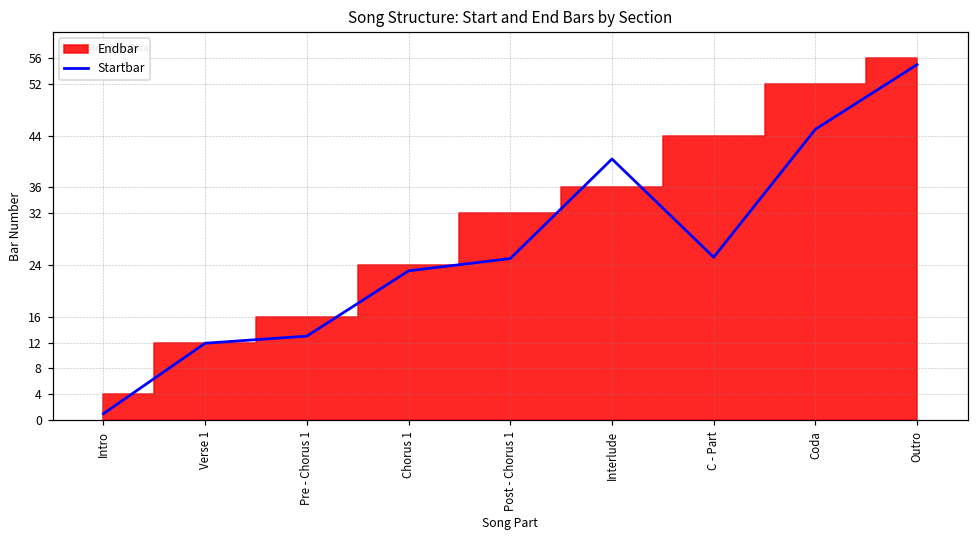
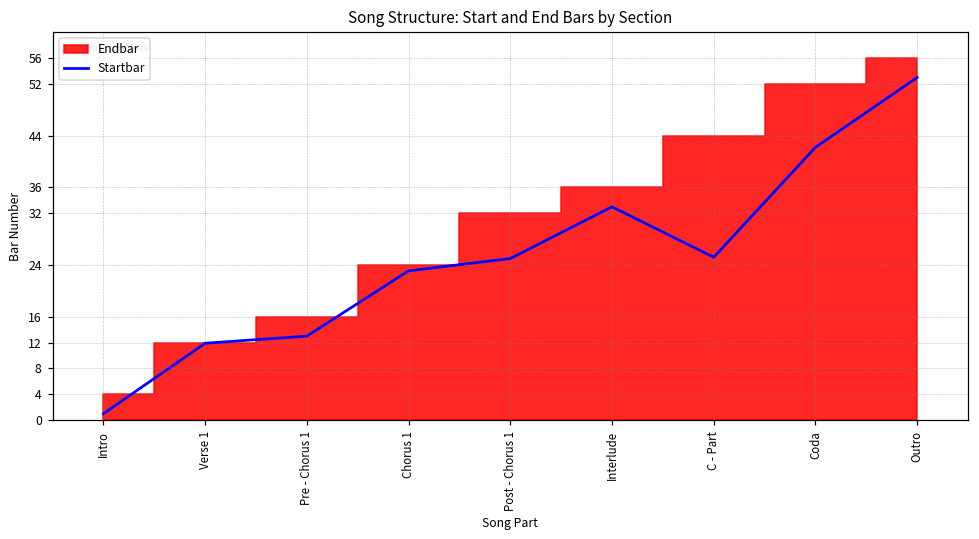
Startbar, Interlude: 40 -> 33
Startbar, Coda: 45 -> 42
Startbar, Outro: 55 -> 53
